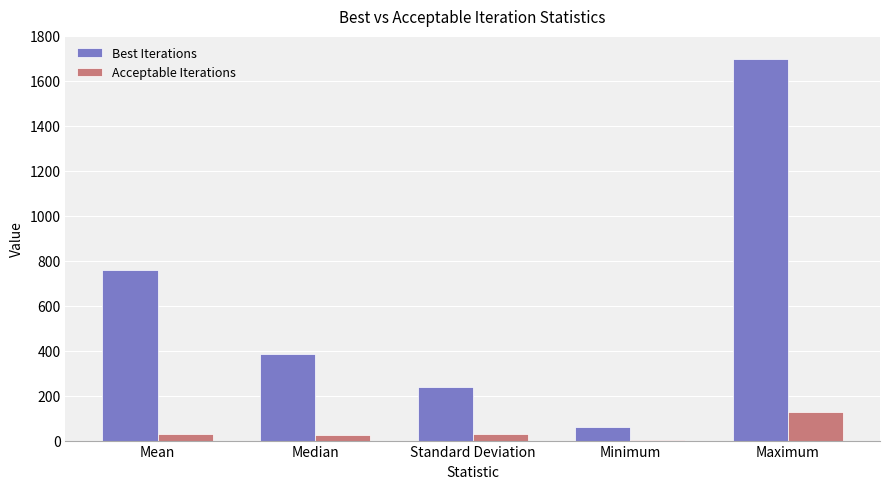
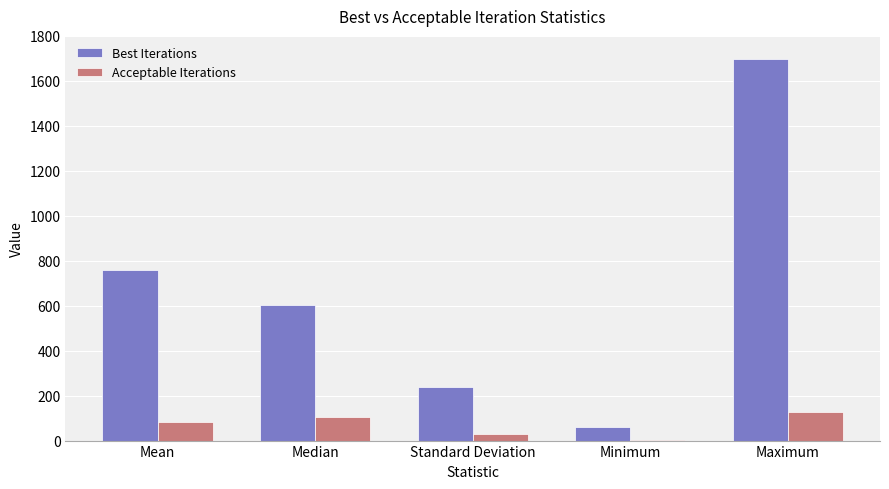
Acceptable Iterations, Mean: 30 -> 80
Best Iterations, Median: 390 -> 600
Acceptable Iterations, Median: 20 -> 100
